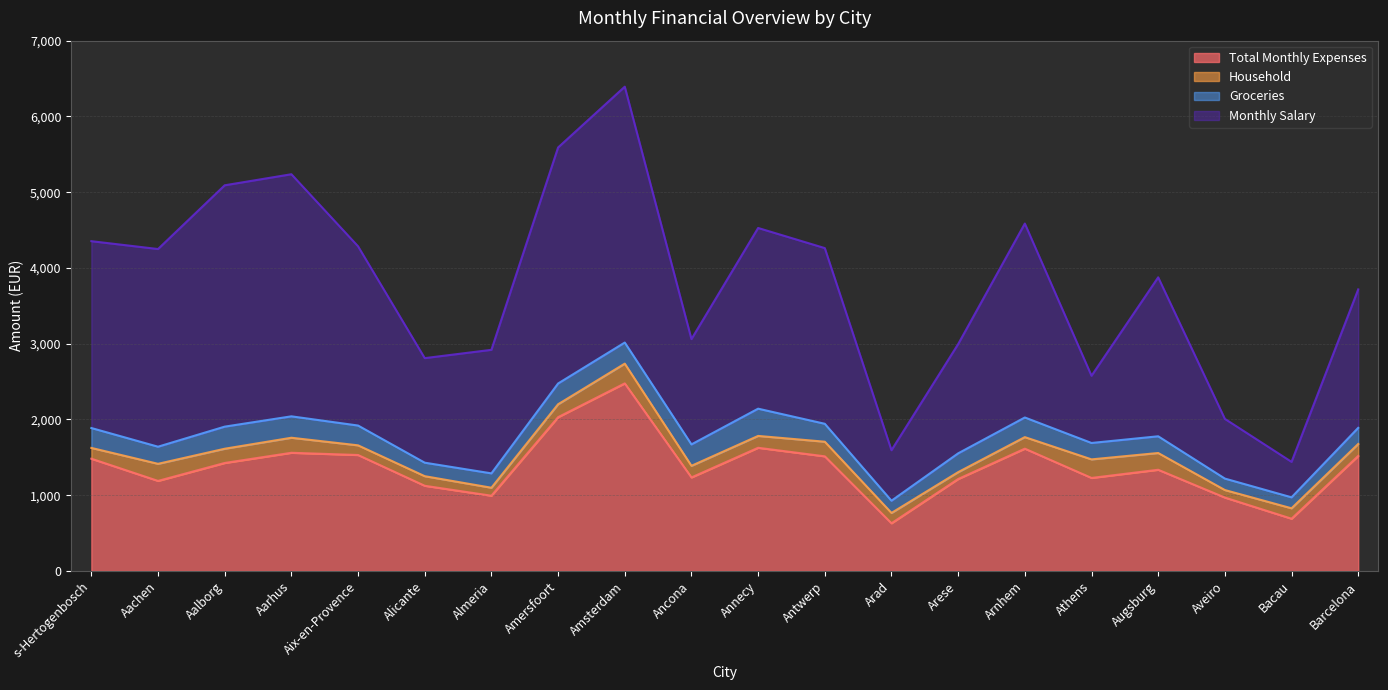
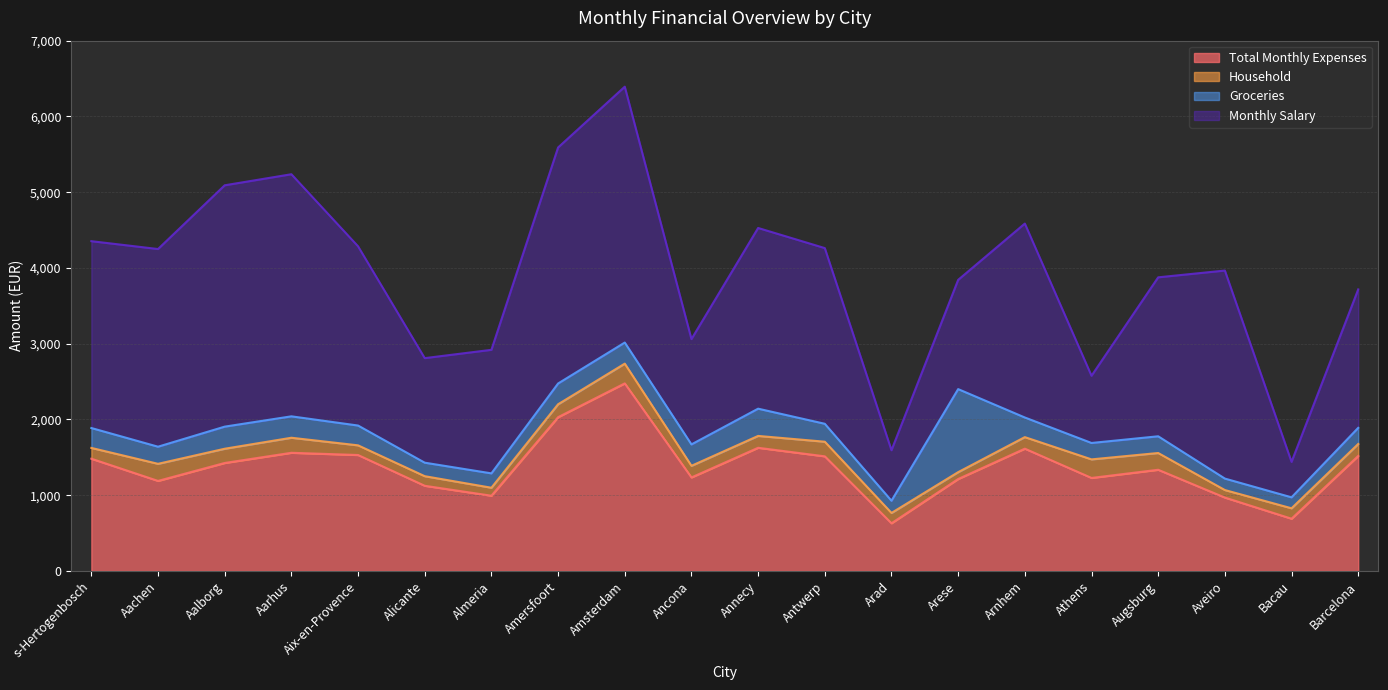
Groceries, Arese: 200 -> 1,100
Monthly Salary, Aveiro: 800 -> 2,700
